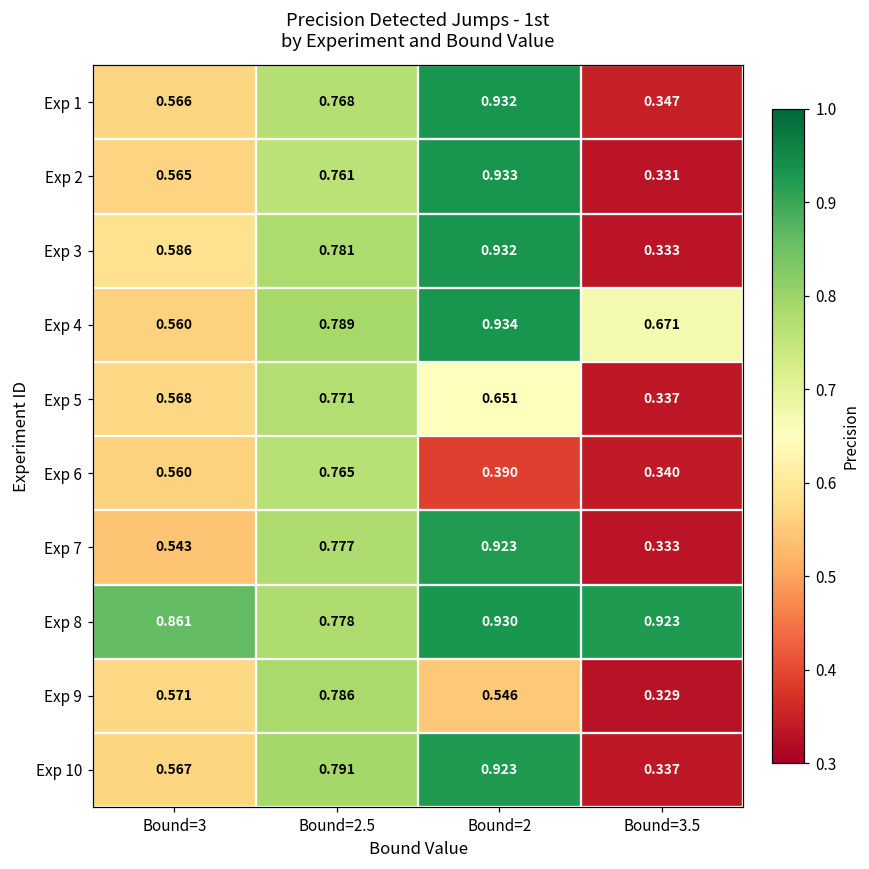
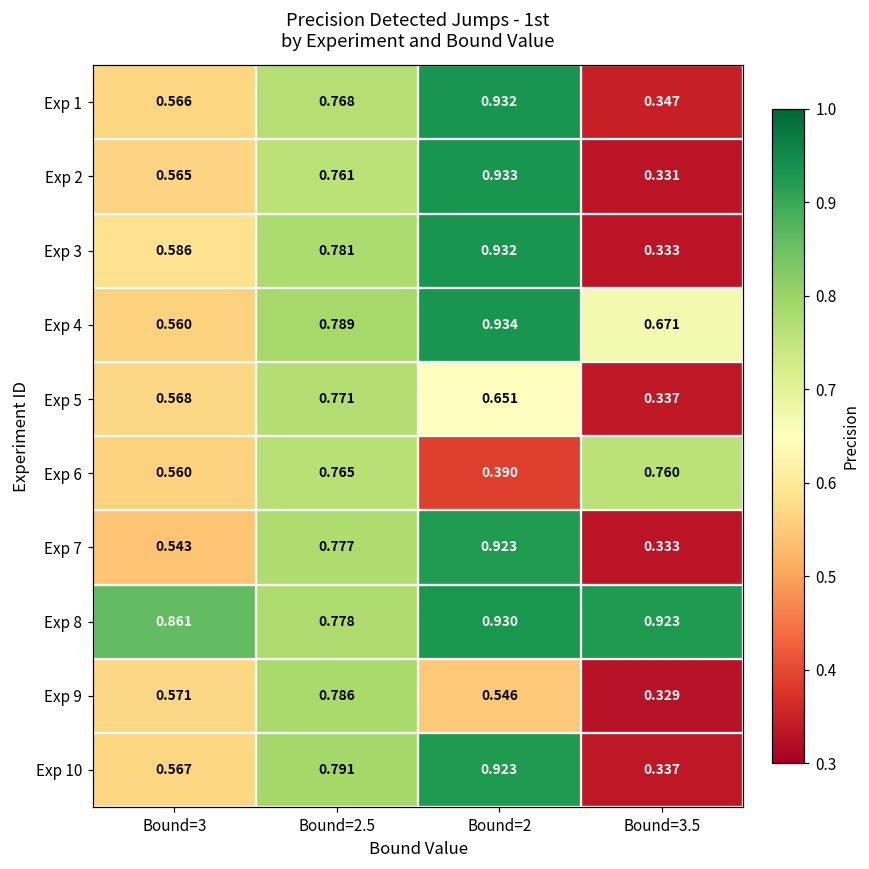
Exp 6, Bound=3.5: 0.340 -> 0.760
